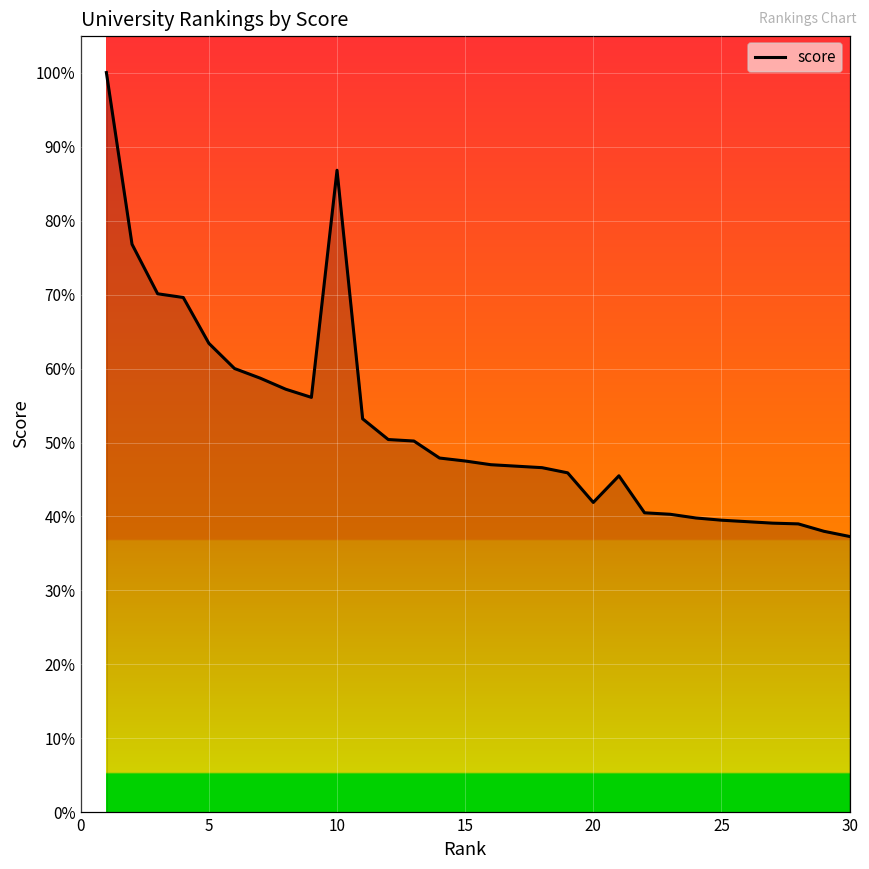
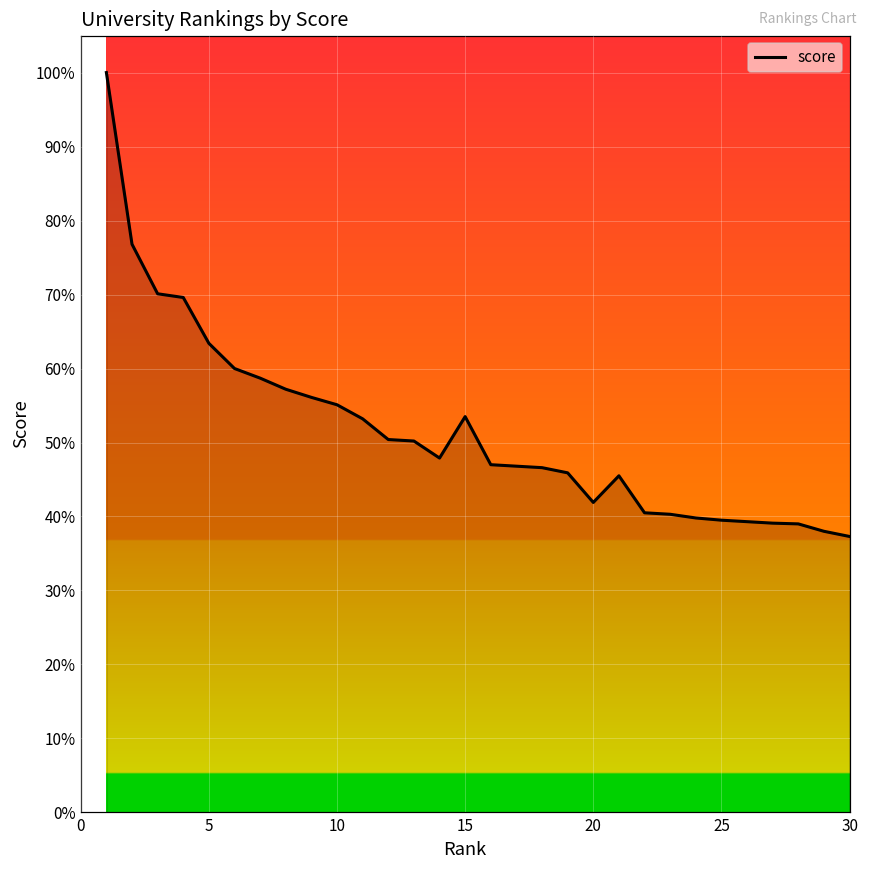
10: 87% -> 55%
15: 48% -> 54%
